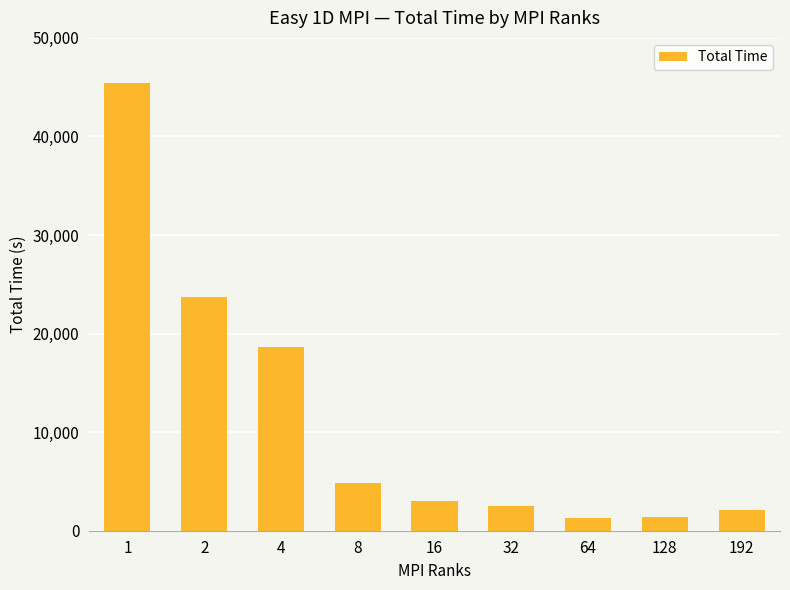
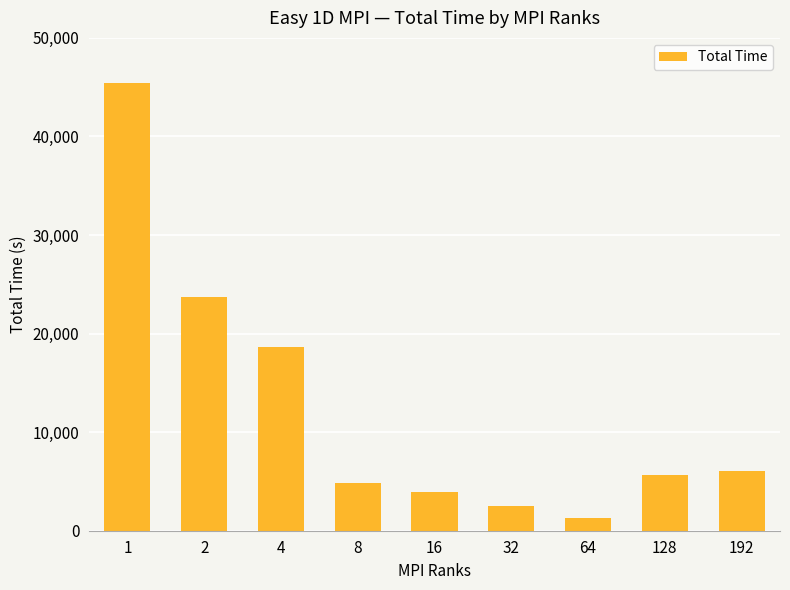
16: 3,000 -> 4,000
128: 1,000 -> 6,000
192: 2,000 -> 6,000
